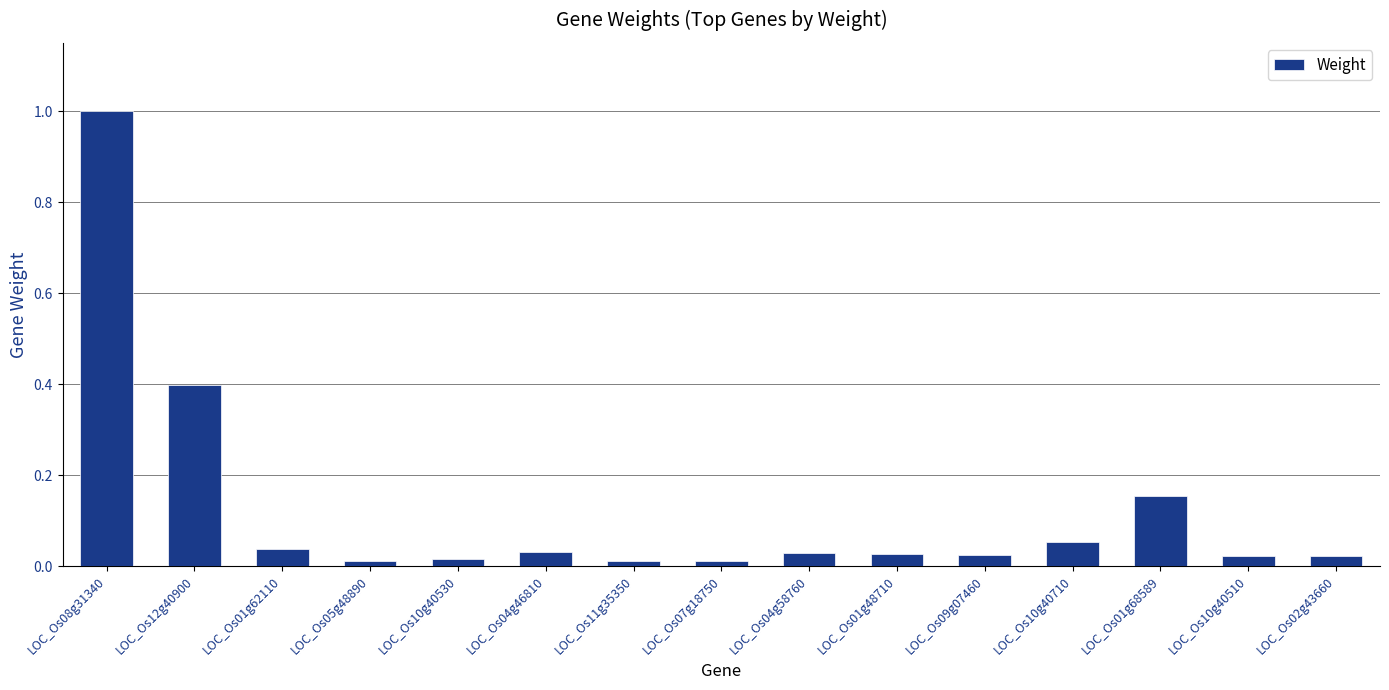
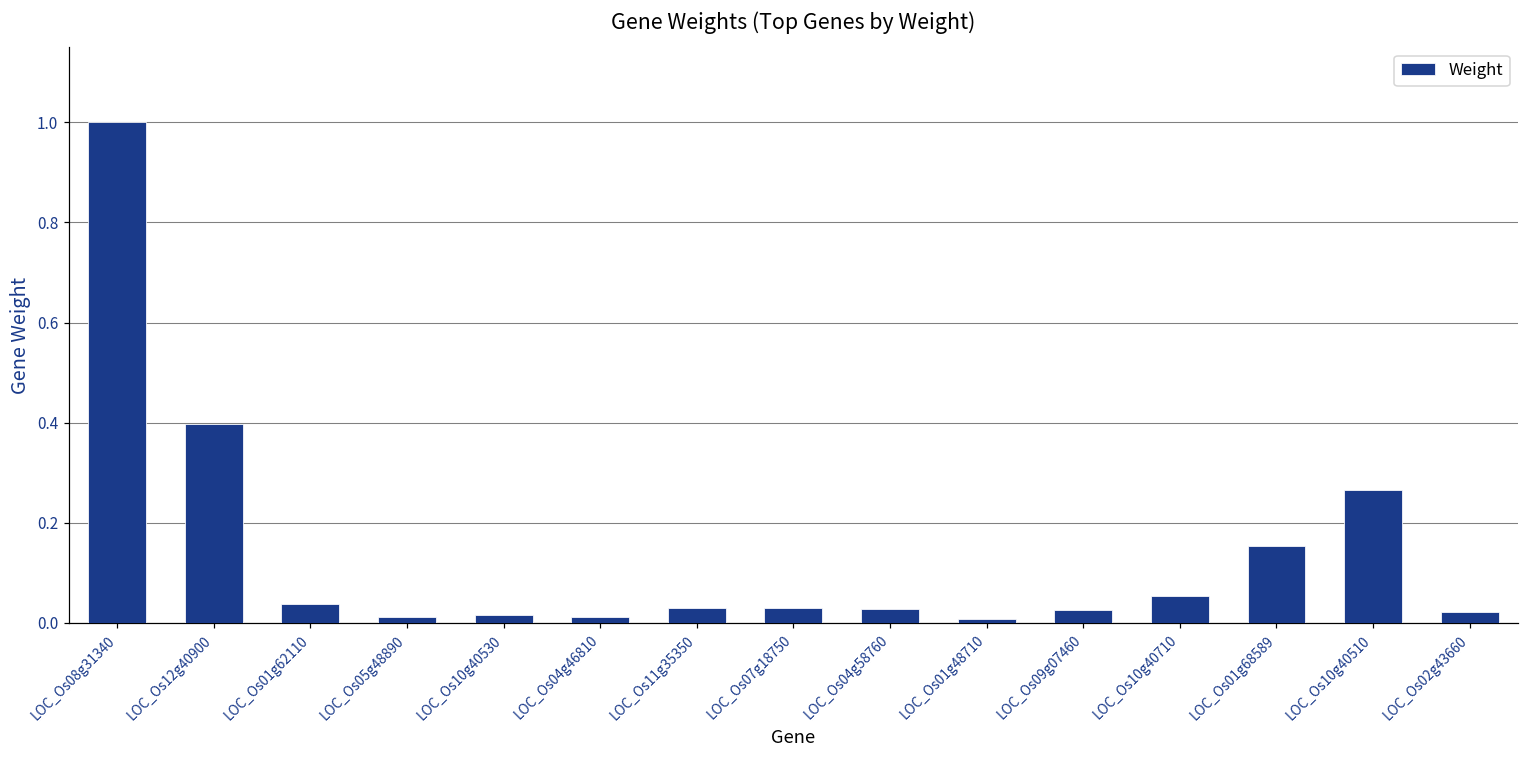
LOC_Os04g46810: 0.03 -> 0.01
LOC_Os11g35350: 0.01 -> 0.03
LOC_Os07g18750: 0.01 -> 0.03
LOC_Os01g48710: 0.03 -> 0.01
LOC_Os10g40510: 0.02 -> 0.26
